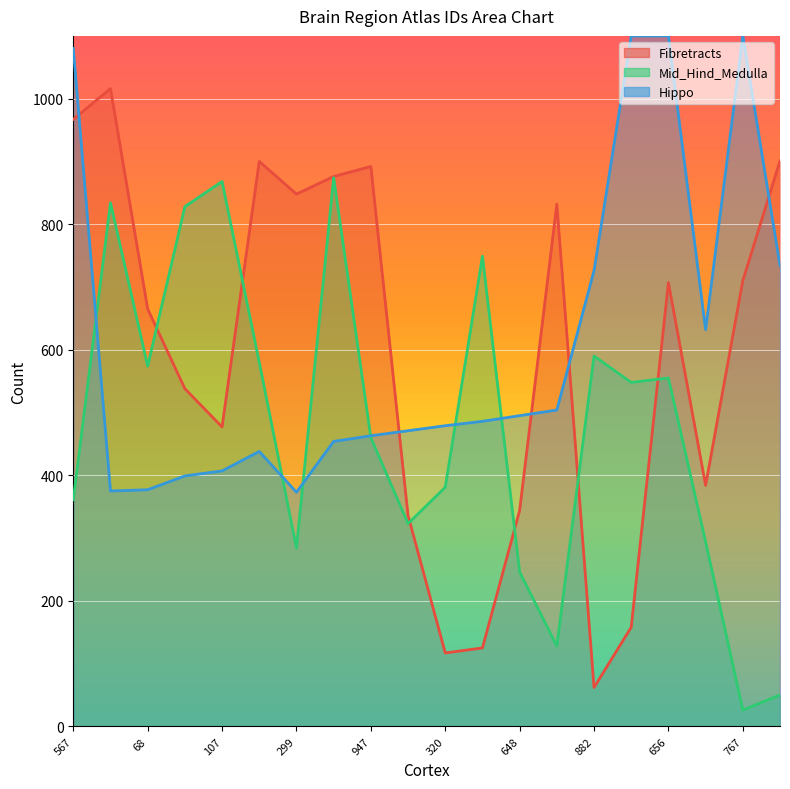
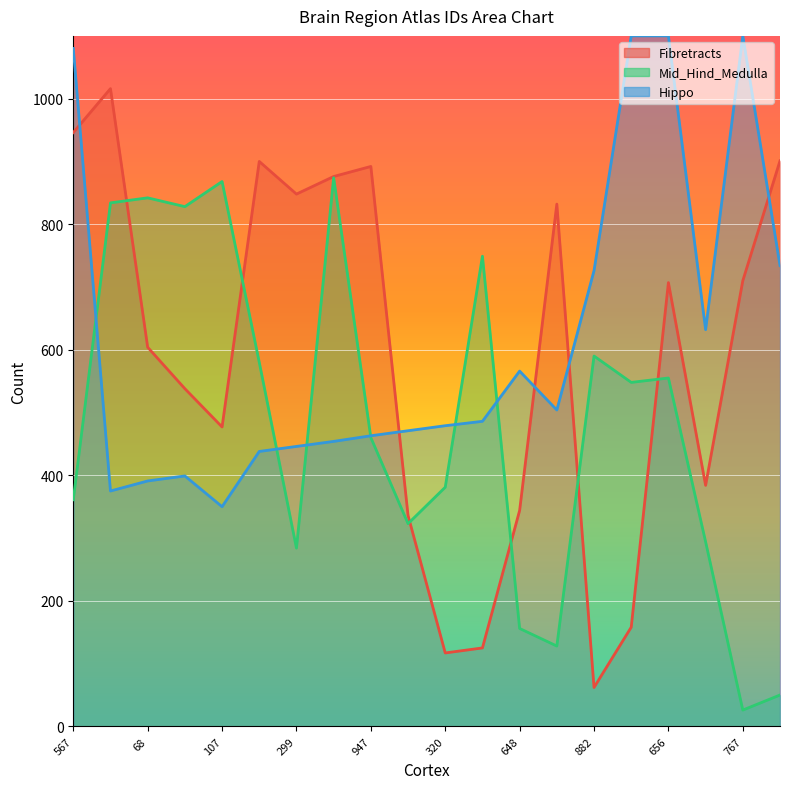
Fibretracts, 567: 970 -> 950
Fibretracts, 68: 670 -> 600
Mid_Hind_Medulla, 68: 570 -> 840
Hippo, 68: 380 -> 390
Hippo, 107: 410 -> 350
Hippo, 299: 370 -> 450
Mid_Hind_Medulla, 648: 250 -> 160
Hippo, 648: 500 -> 570
